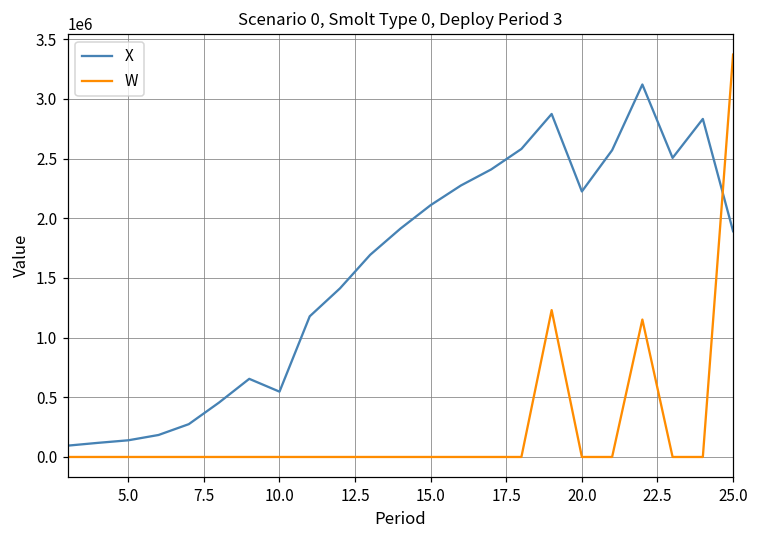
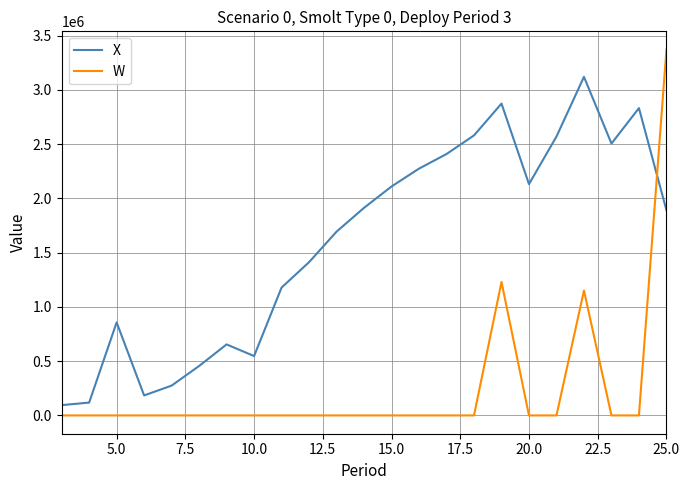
X, 5.0: 140000 -> 860000
X, 20.0: 2220000 -> 2130000
